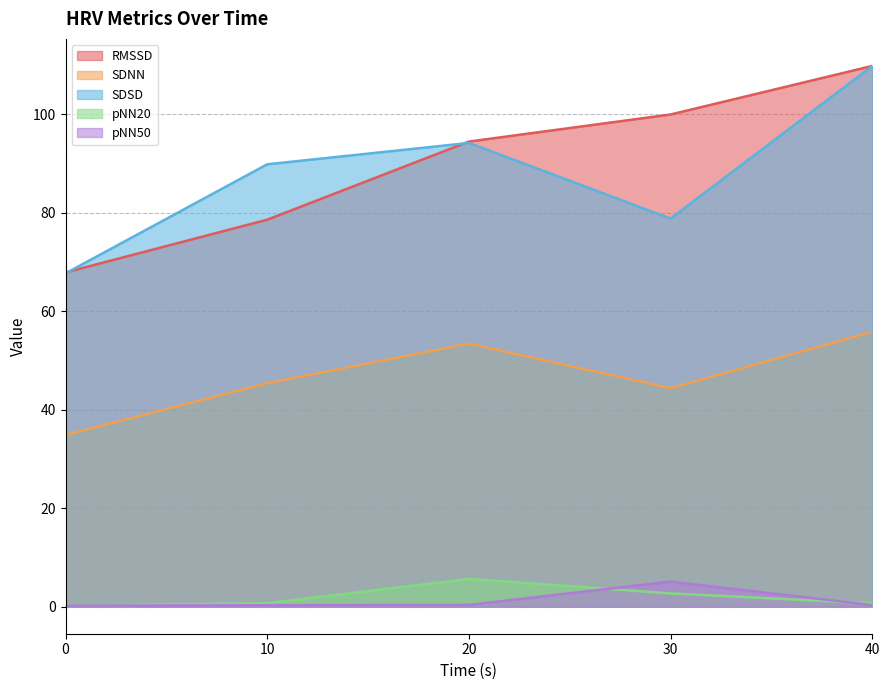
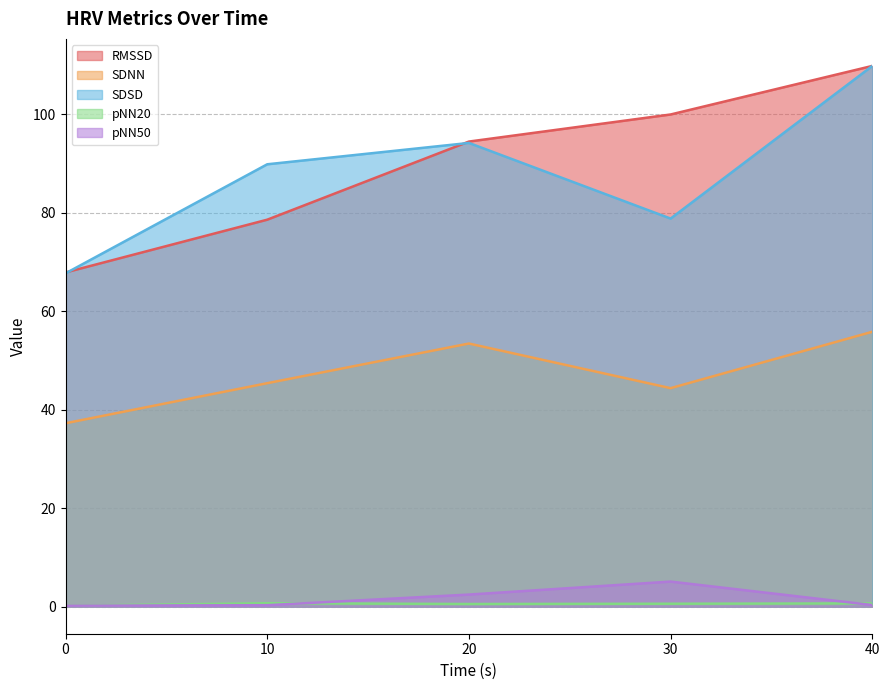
SDNN, 0: 35 -> 37
pNN20, 20: 6 -> 1
pNN50, 20: 0 -> 2
pNN20, 30: 3 -> 1
